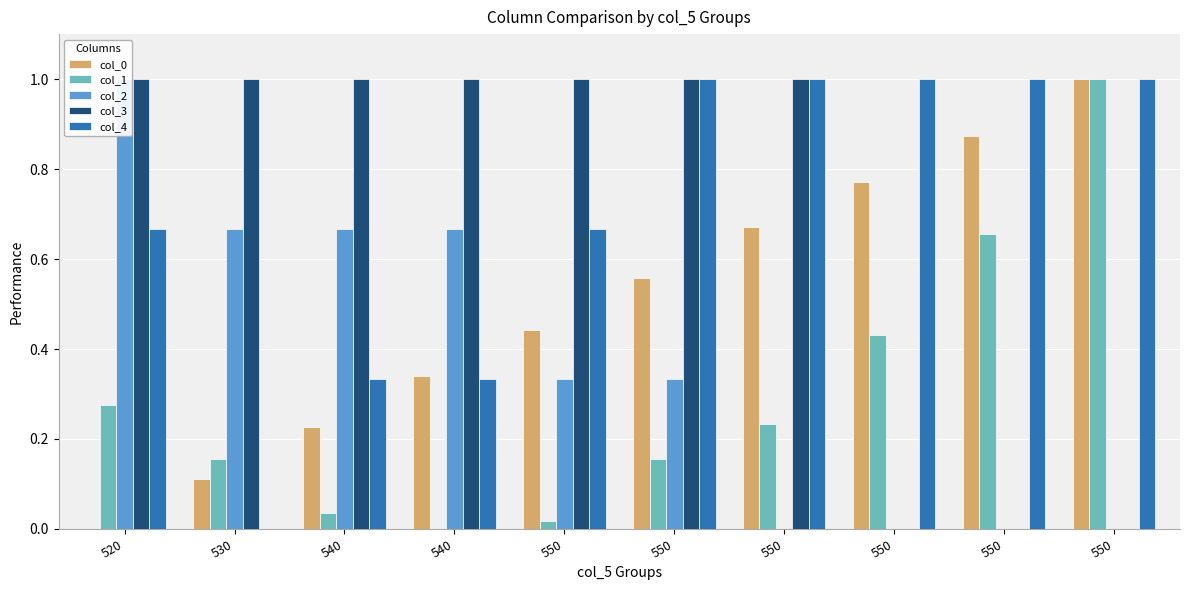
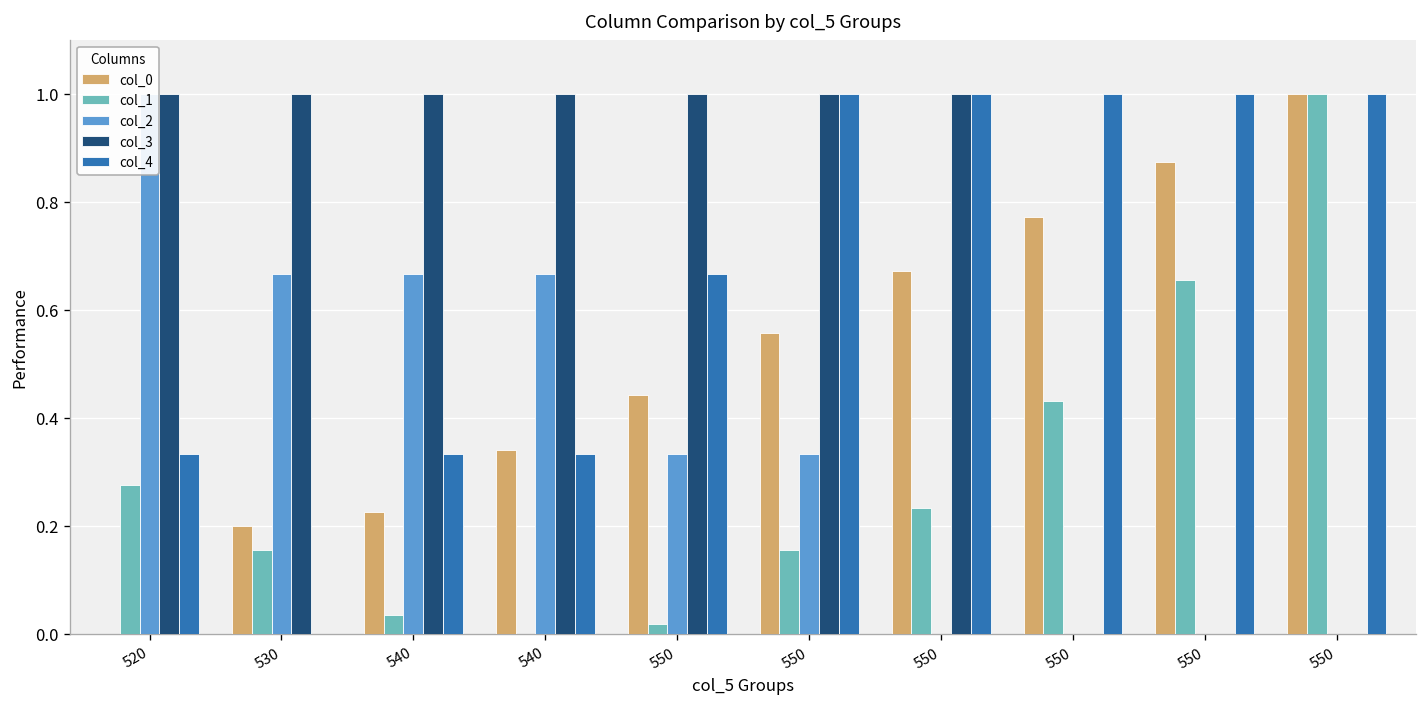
col_4, 520: 0.67 -> 0.33
col_0, 530: 0.11 -> 0.20
